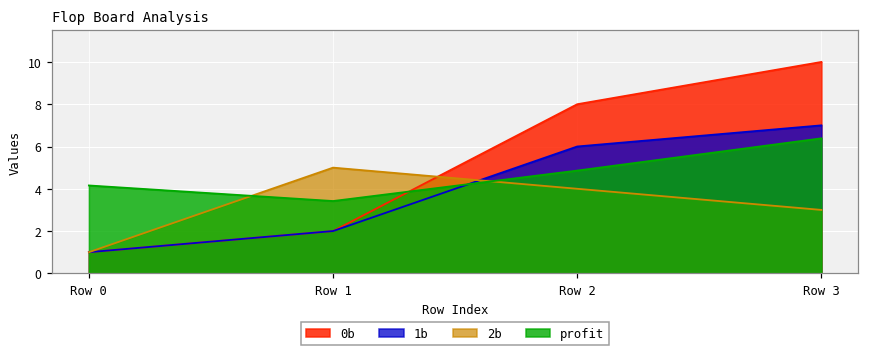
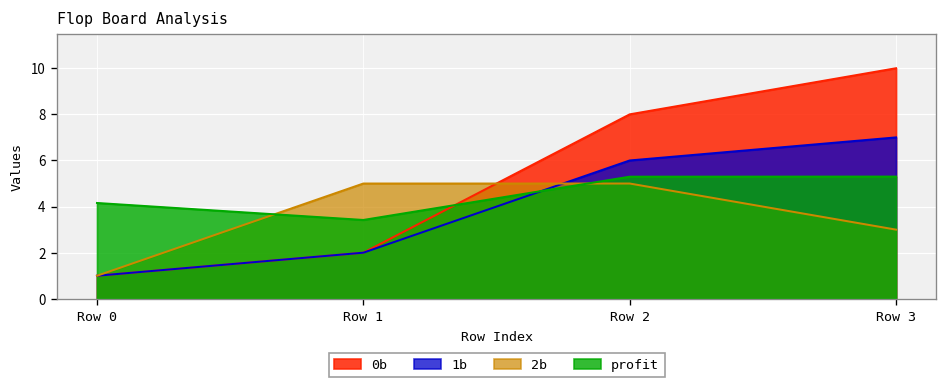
2b, Row 2: 4 -> 5
profit, Row 2: 4.9 -> 5.3
profit, Row 3: 6.4 -> 5.3
